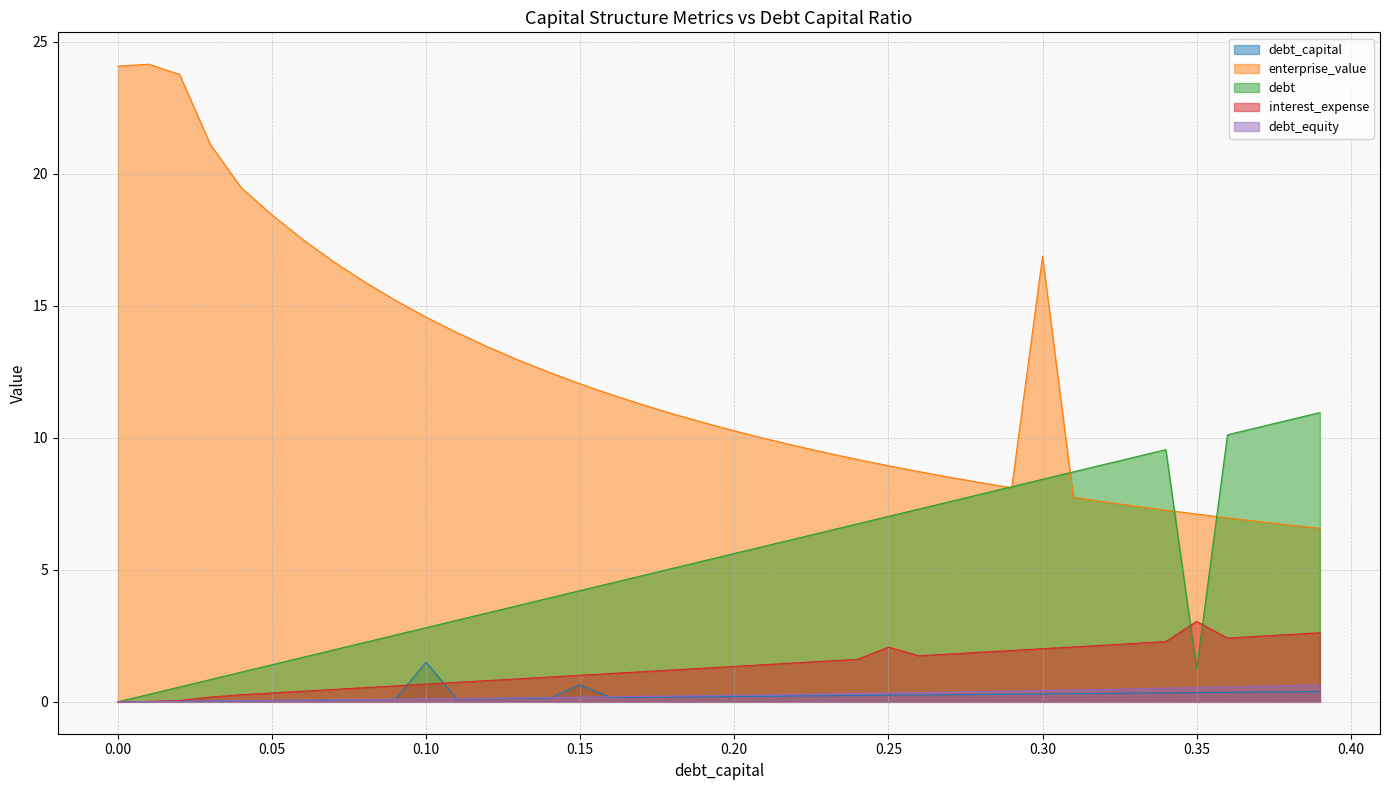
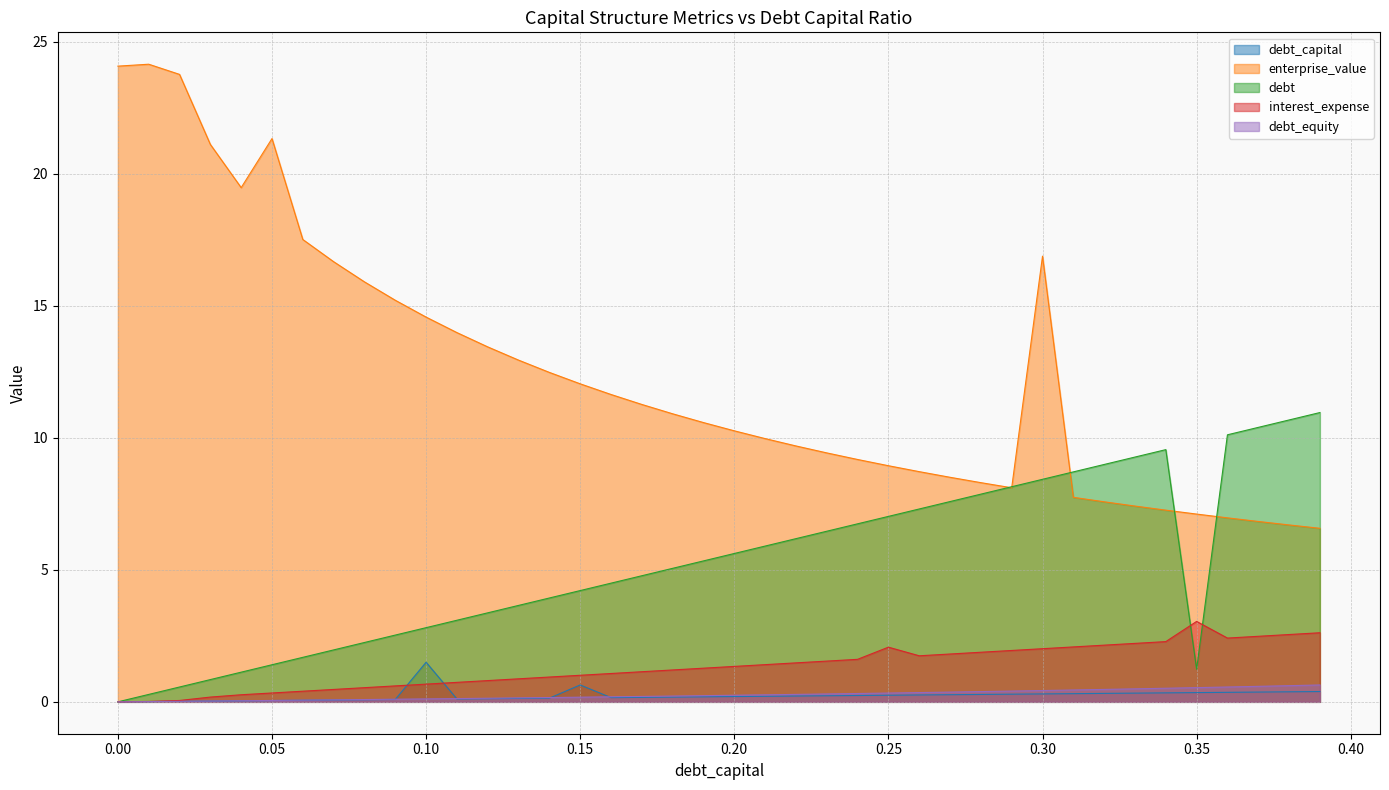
enterprise_value, 0.05: 18.4 -> 21.3
